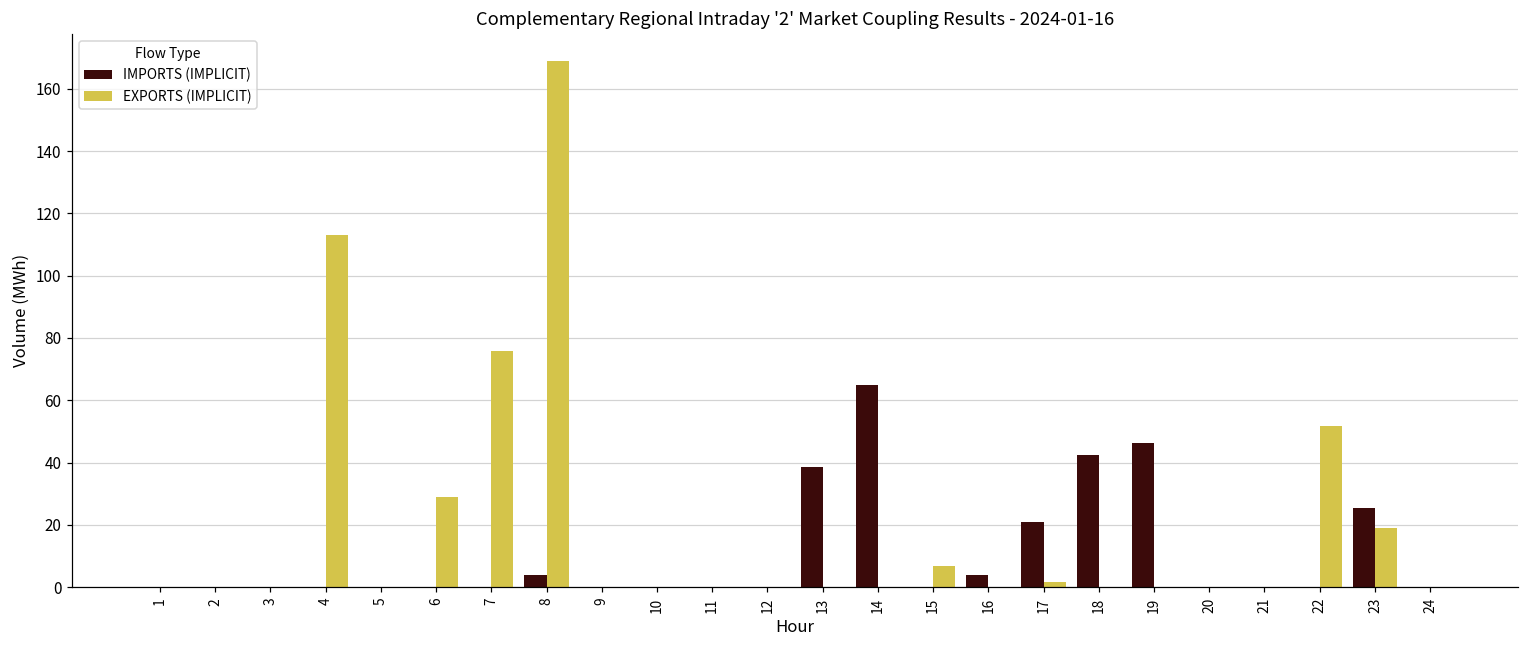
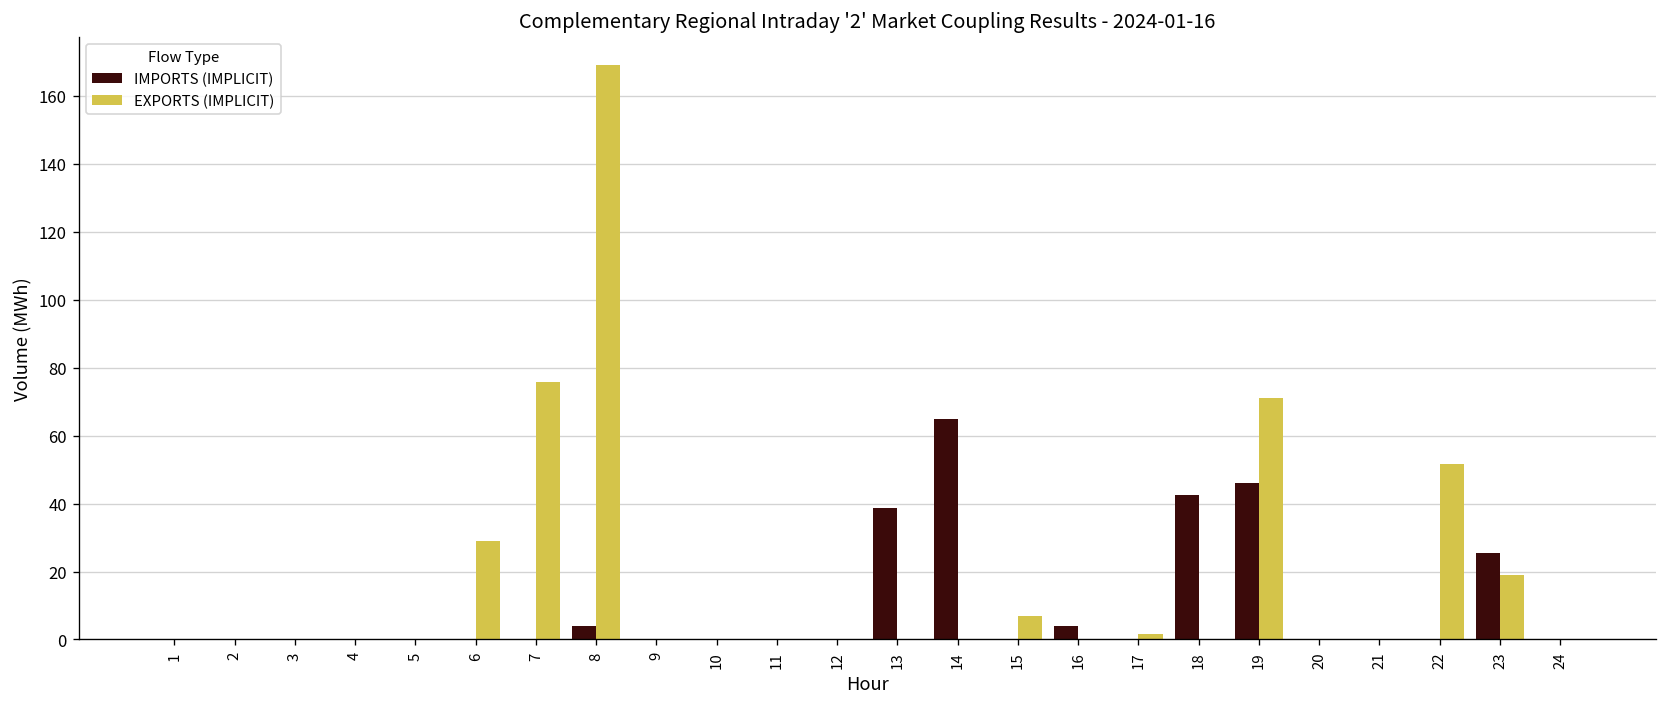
EXPORTS (IMPLICIT), 4: 113 -> 0
IMPORTS (IMPLICIT), 17: 21 -> 0
EXPORTS (IMPLICIT), 19: 0 -> 71
